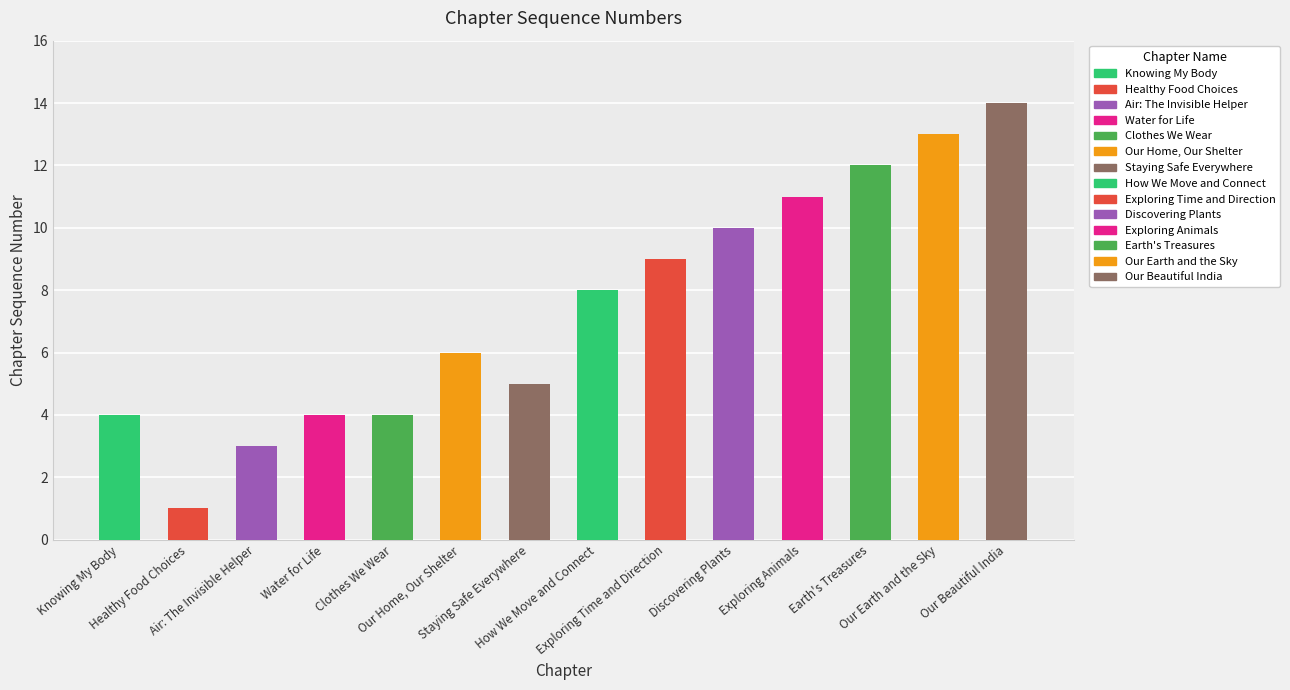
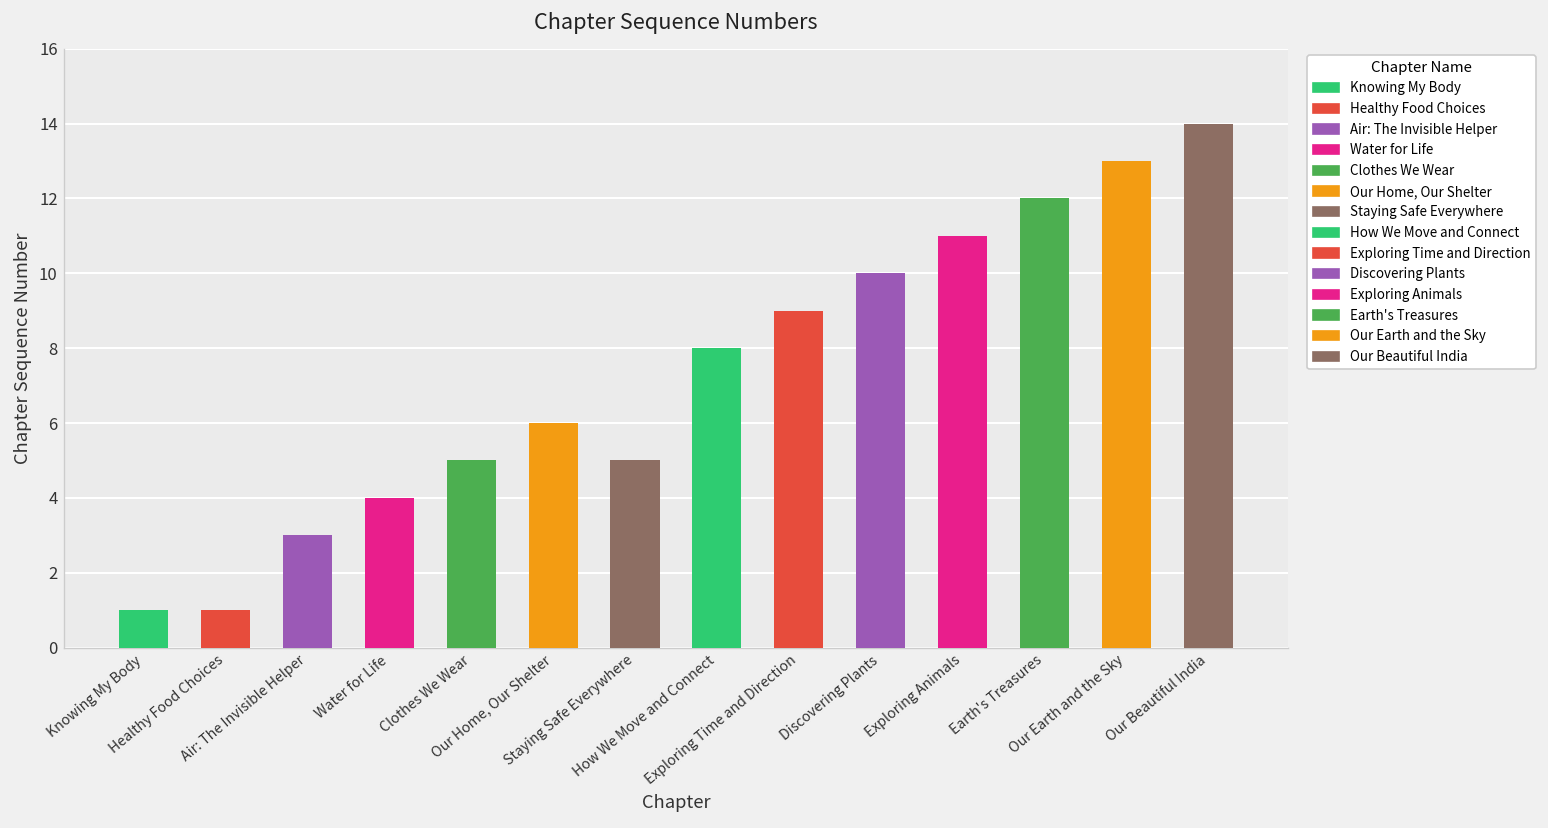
Knowing My Body: 4 -> 1
Clothes We Wear: 4 -> 5
